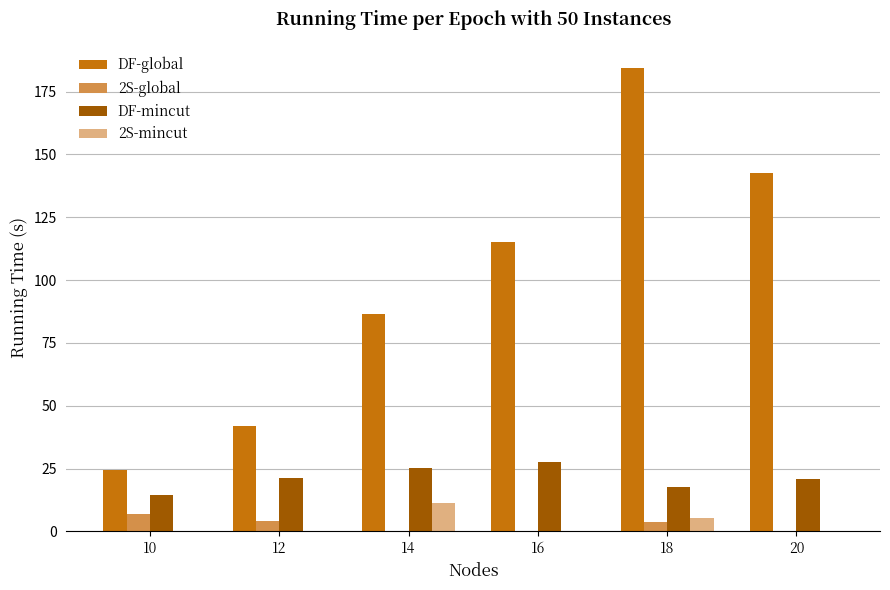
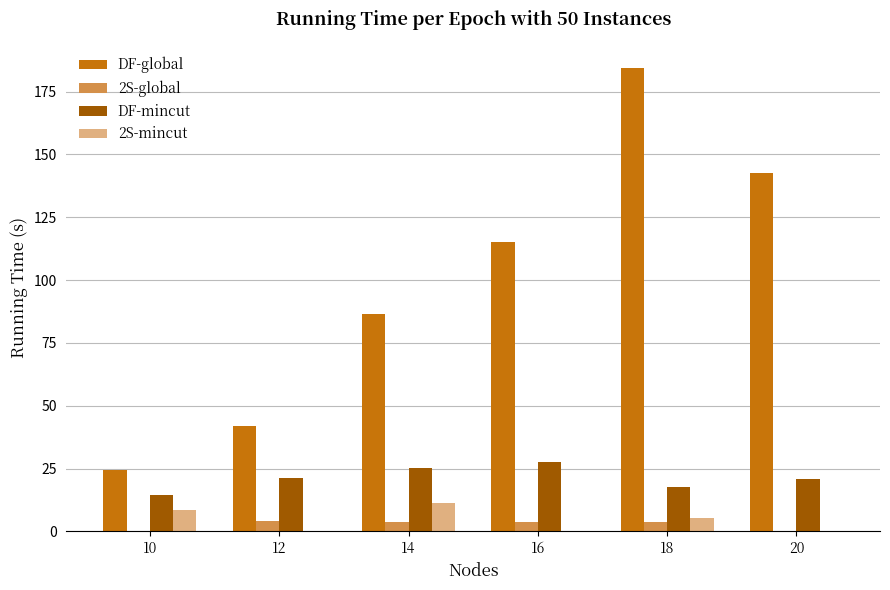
2S-global, 10: 7 -> 0
2S-mincut, 10: 0 -> 9
2S-global, 14: 0 -> 4
2S-global, 16: 0 -> 4
